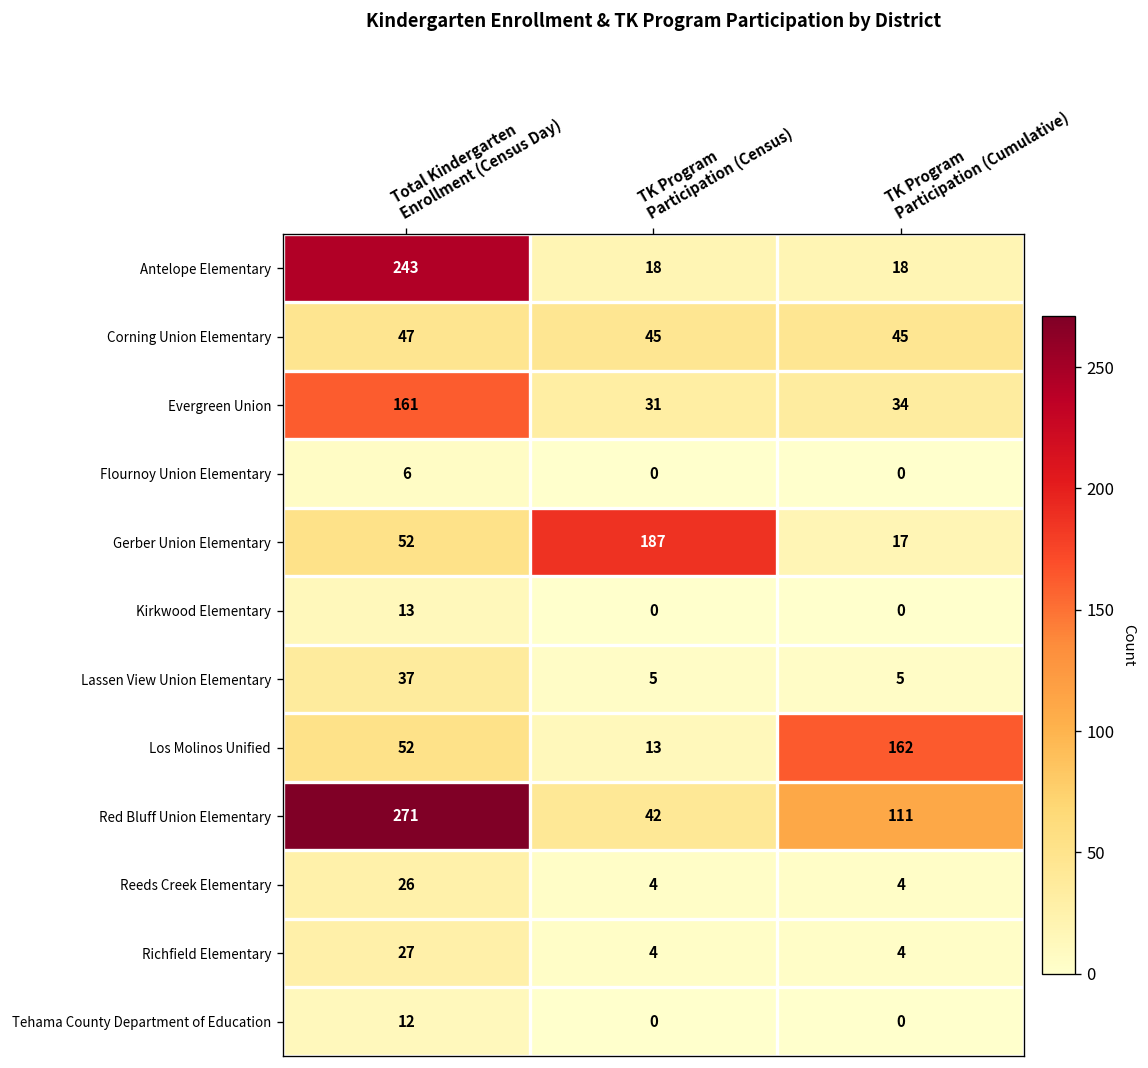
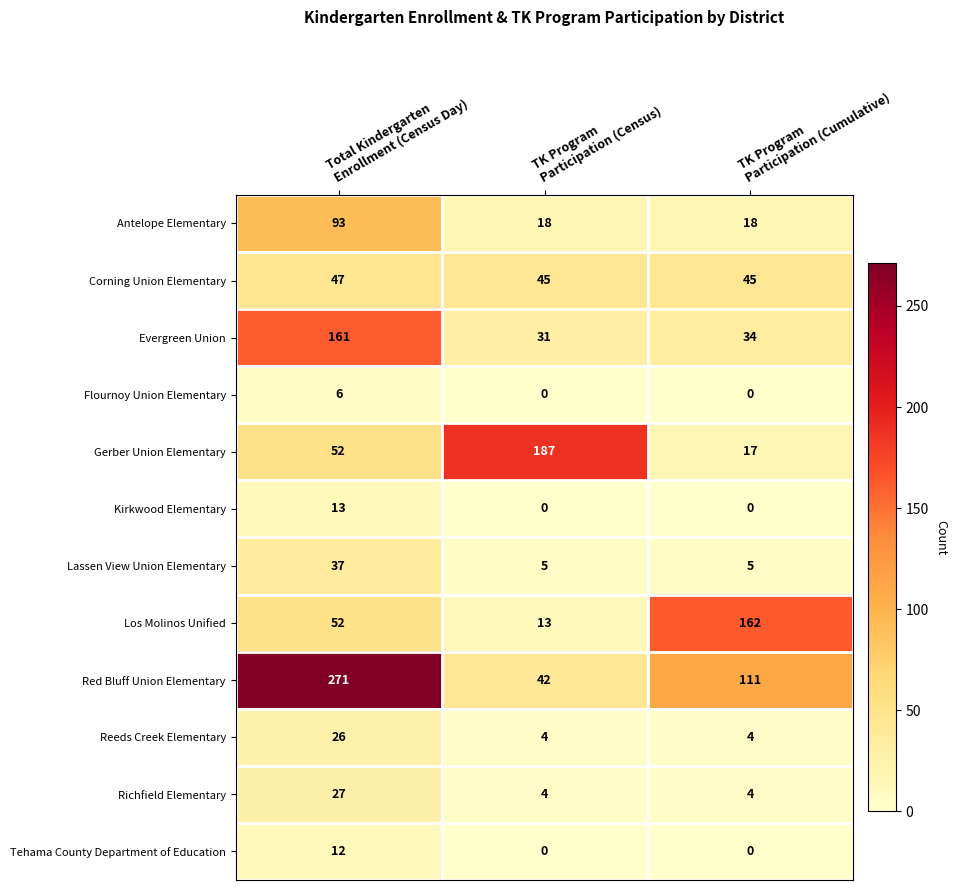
Antelope Elementary, Total Kindergarten Enrollment (Census Day): 243 -> 93
